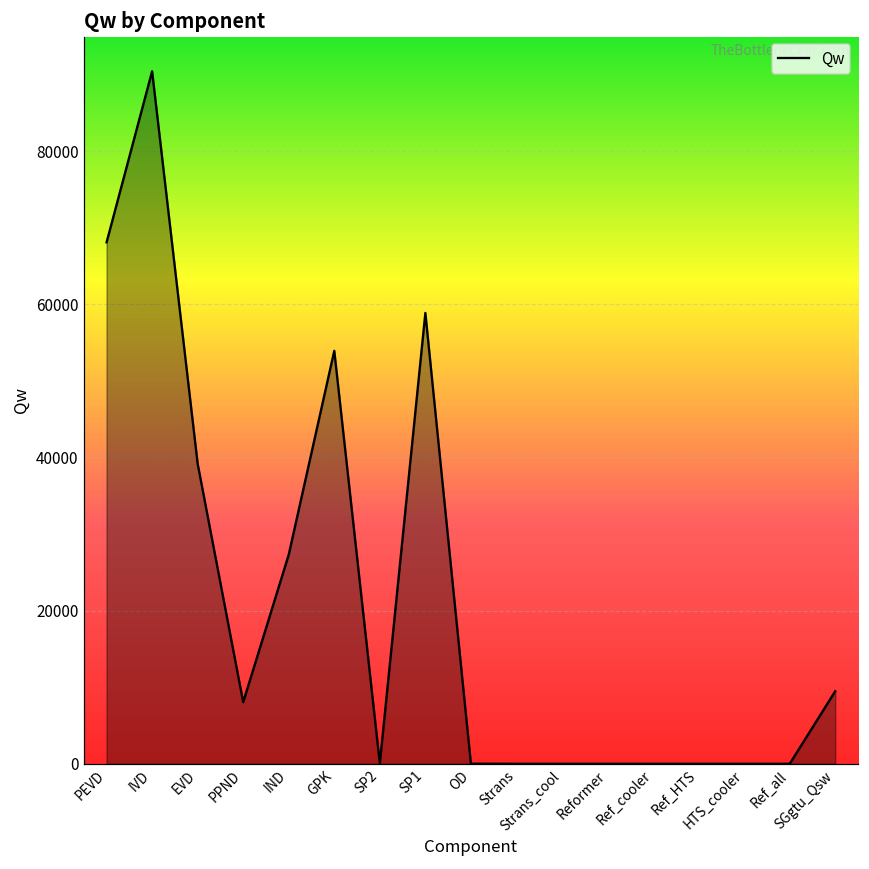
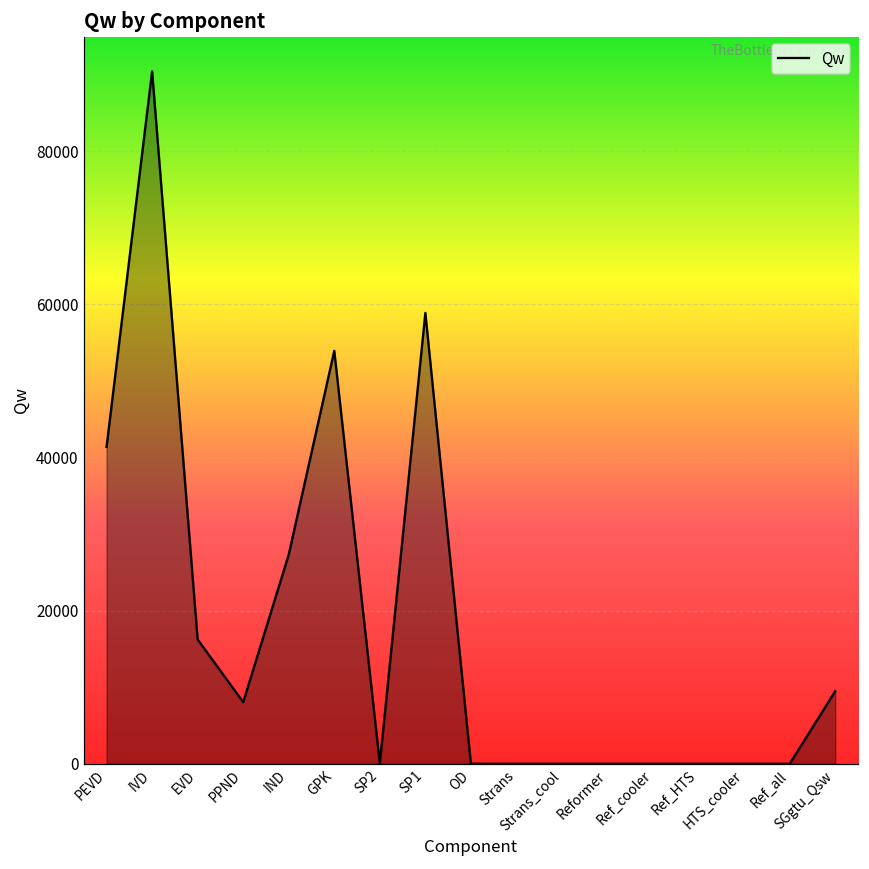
PEVD: 68000 -> 41000
EVD: 39000 -> 16000
